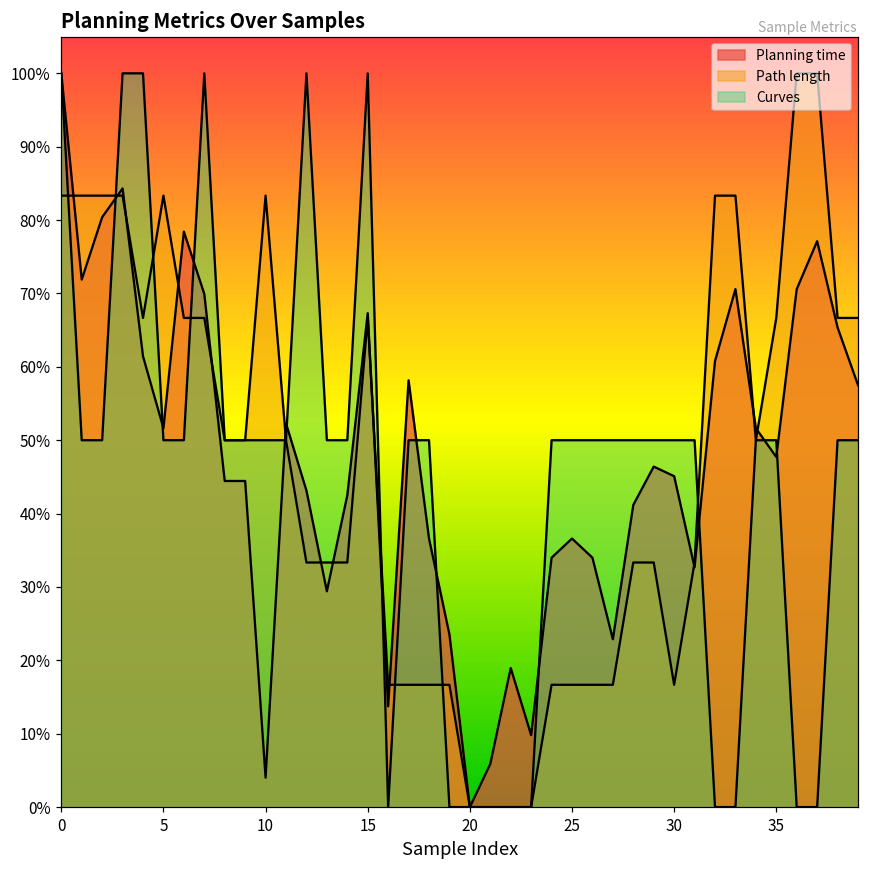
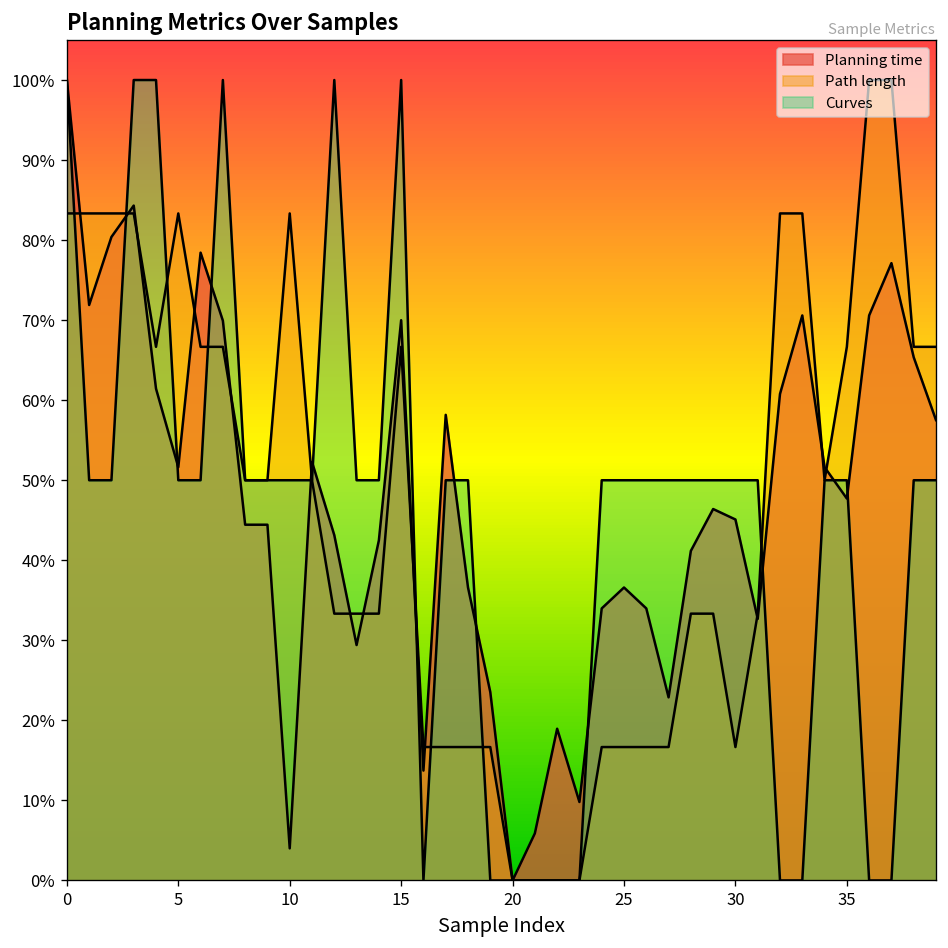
Planning time, 15: 67% -> 70%
